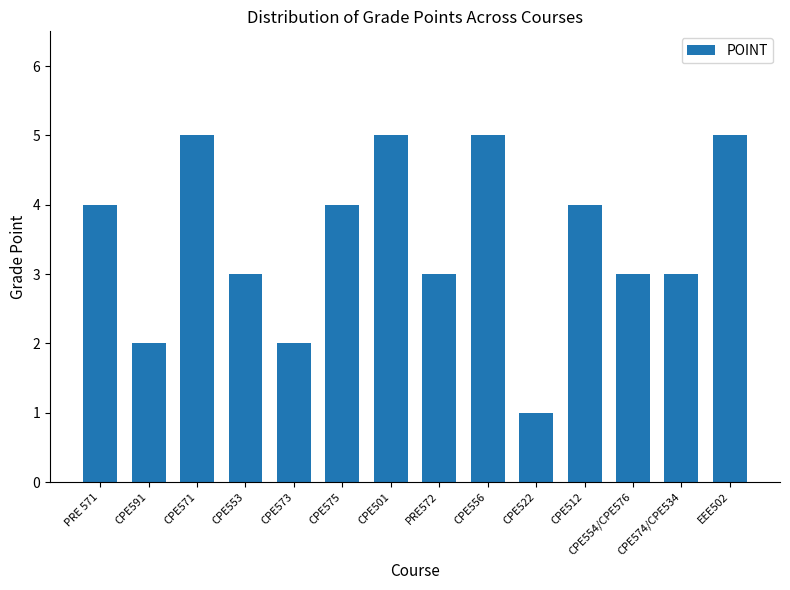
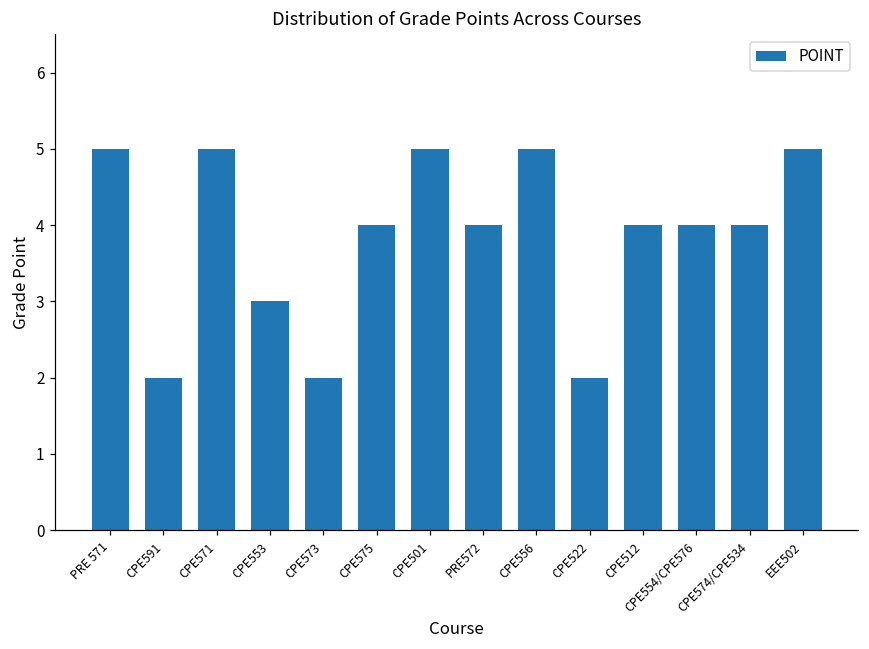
PRE 571: 4 -> 5
PRE572: 3 -> 4
CPE522: 1 -> 2
CPE554/CPE576: 3 -> 4
CPE574/CPE534: 3 -> 4
